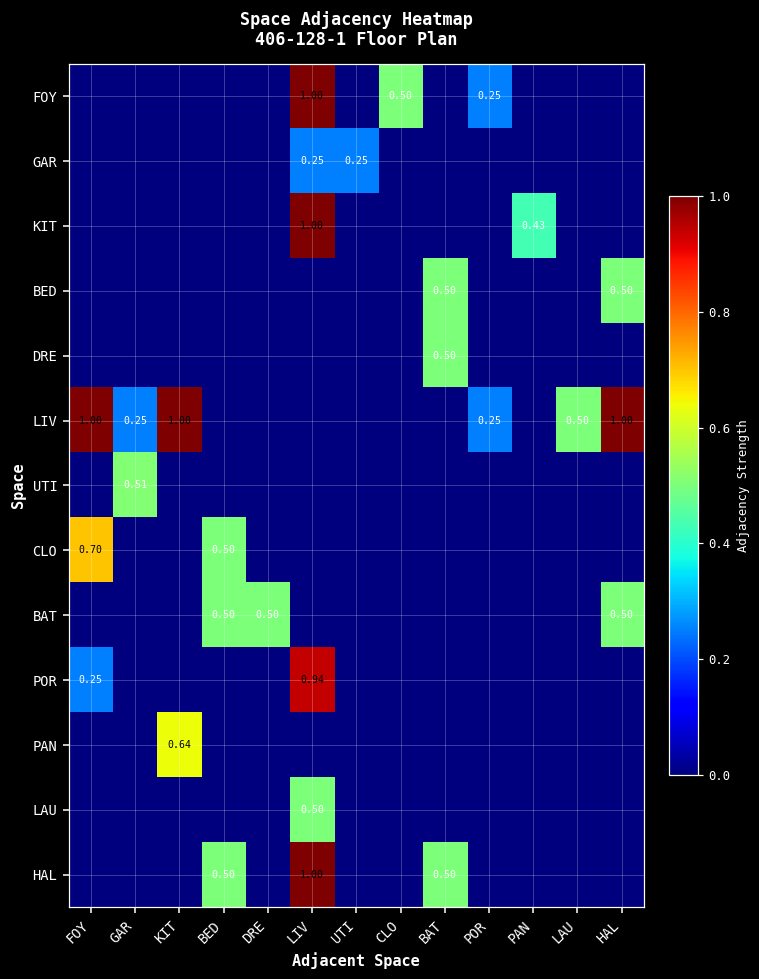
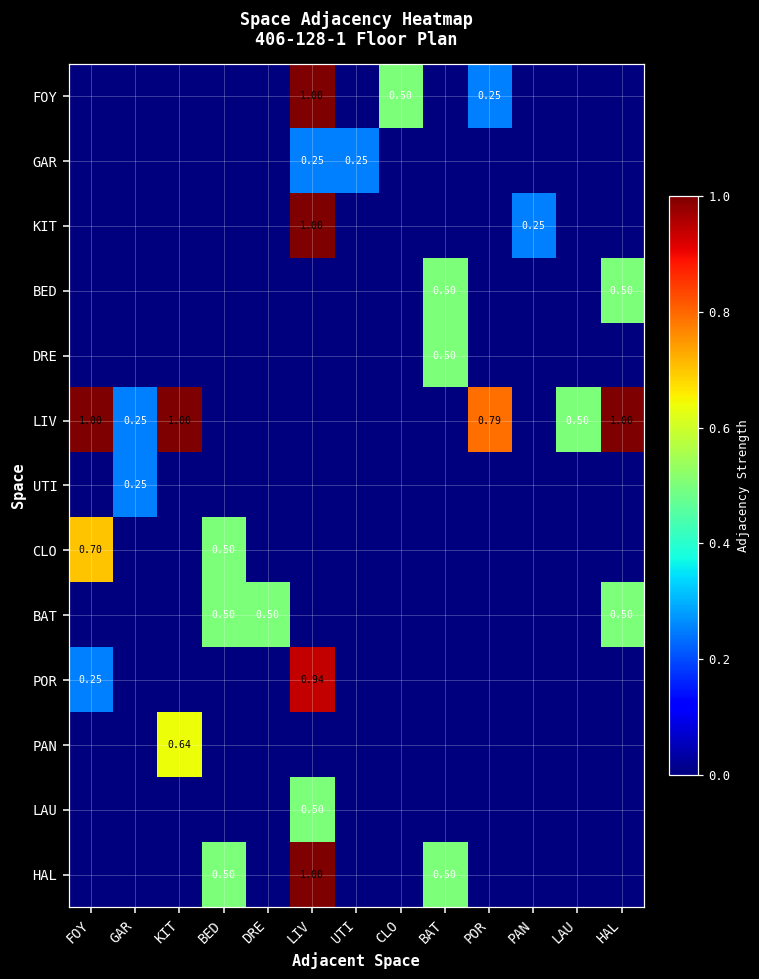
KIT, PAN: 0.43 -> 0.25
LIV, POR: 0.25 -> 0.79
UTI, GAR: 0.51 -> 0.25
